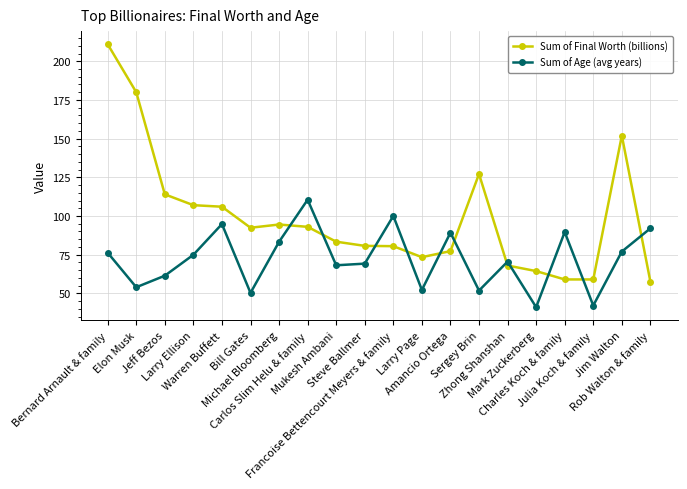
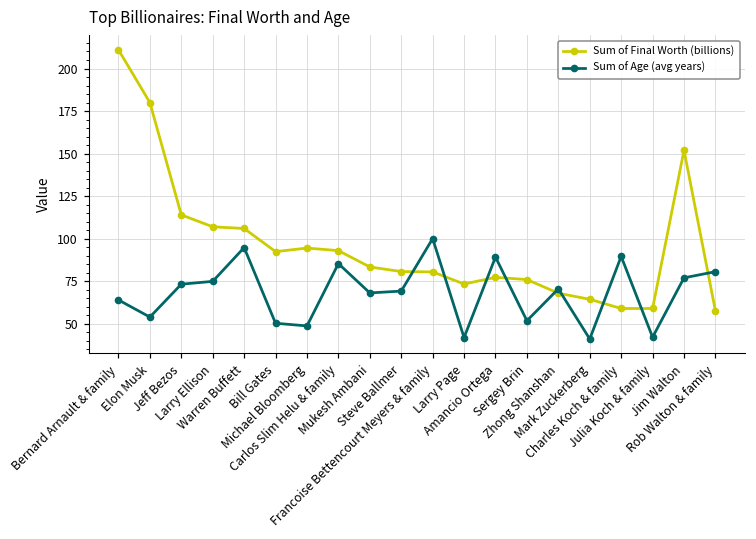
Sum of Age (avg years), Bernard Arnault & family: 76 -> 64
Sum of Age (avg years), Jeff Bezos: 61 -> 73
Sum of Age (avg years), Michael Bloomberg: 83 -> 49
Sum of Age (avg years), Carlos Slim Helu & family: 111 -> 85
Sum of Age (avg years), Larry Page: 52 -> 42
Sum of Final Worth (billions), Sergey Brin: 127 -> 76
Sum of Age (avg years), Rob Walton & family: 92 -> 81
